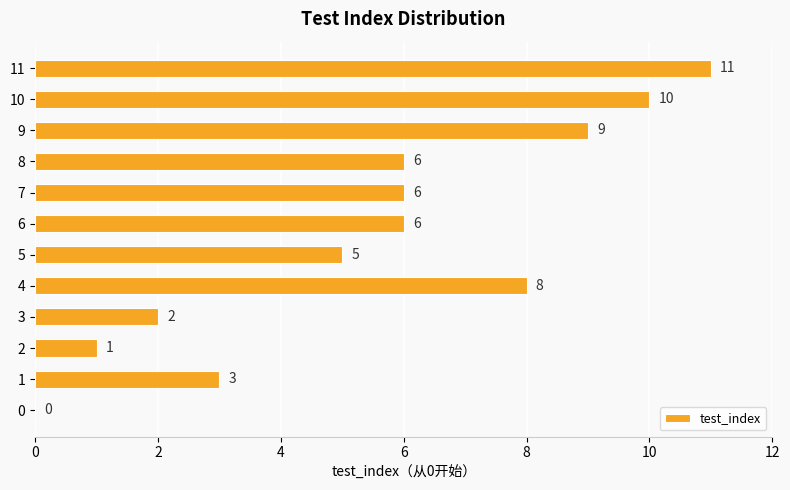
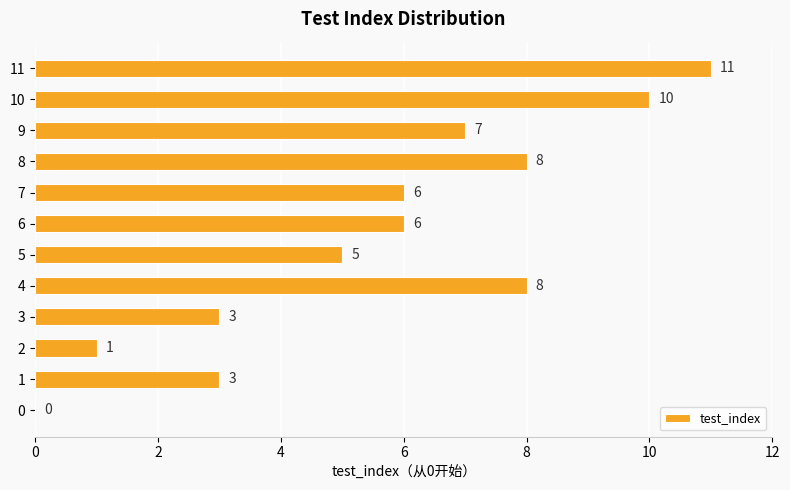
9: 9 -> 7
8: 6 -> 8
3: 2 -> 3
